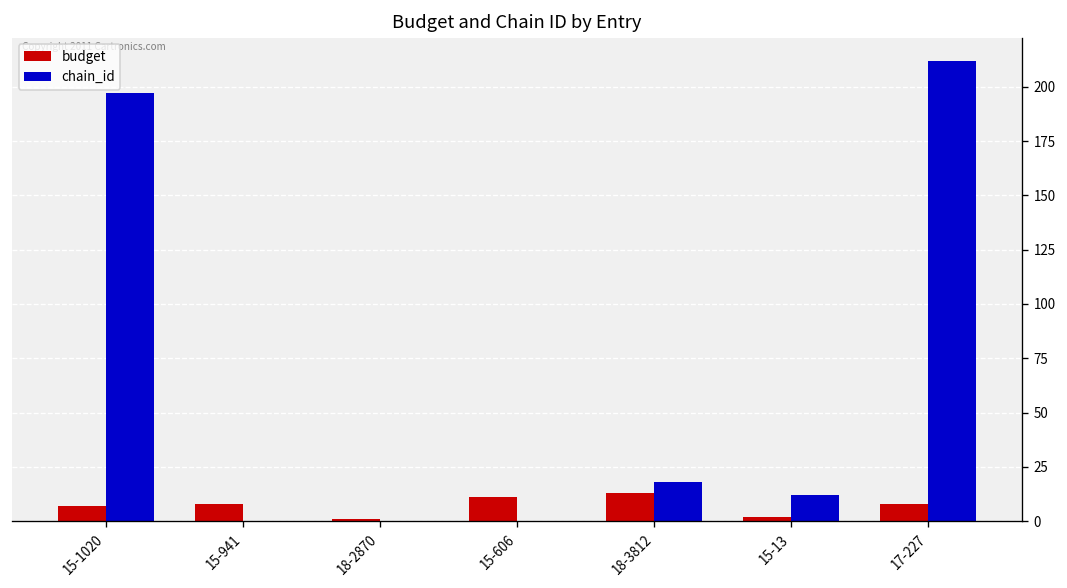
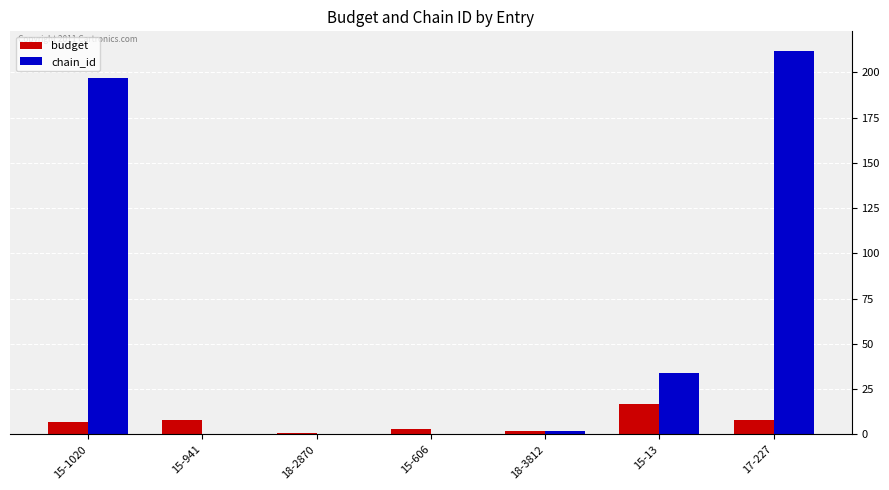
budget, 15-606: 11 -> 3
budget, 18-3812: 13 -> 2
chain_id, 18-3812: 18 -> 2
budget, 15-13: 2 -> 17
chain_id, 15-13: 12 -> 34
